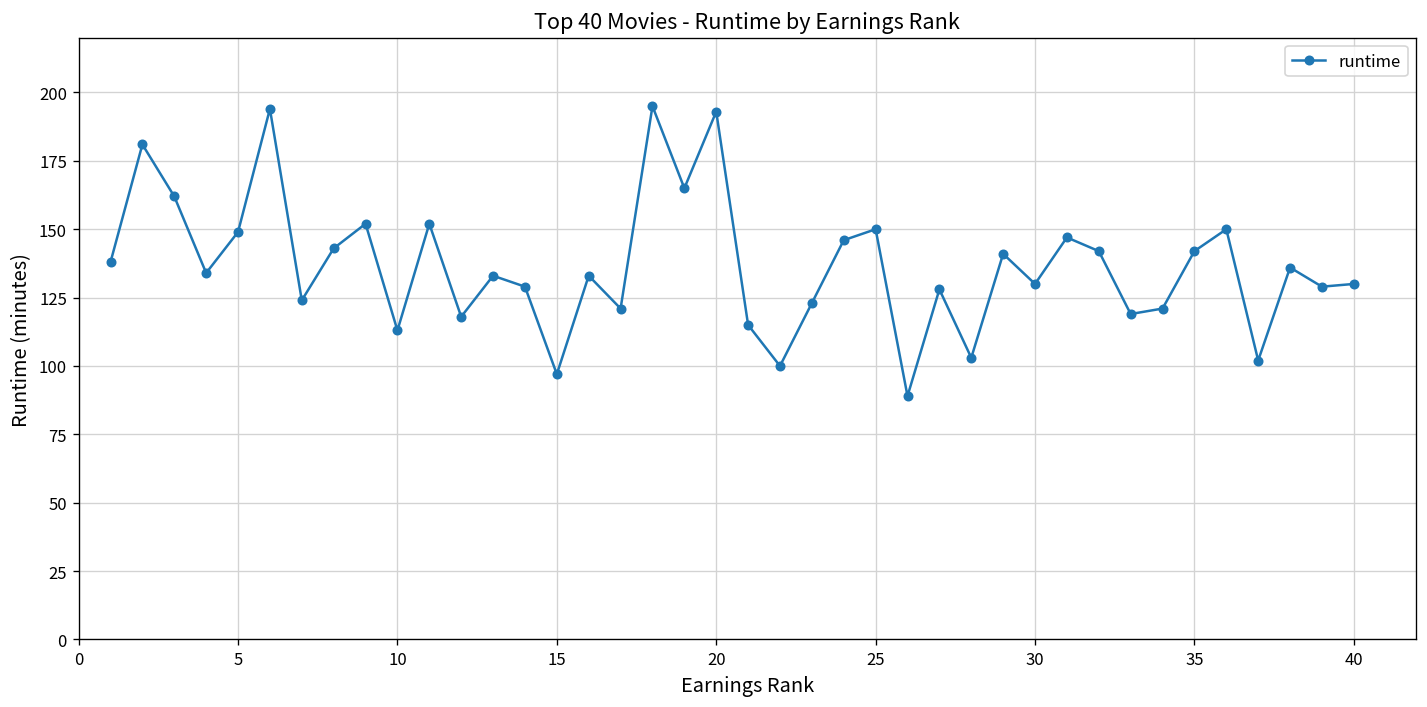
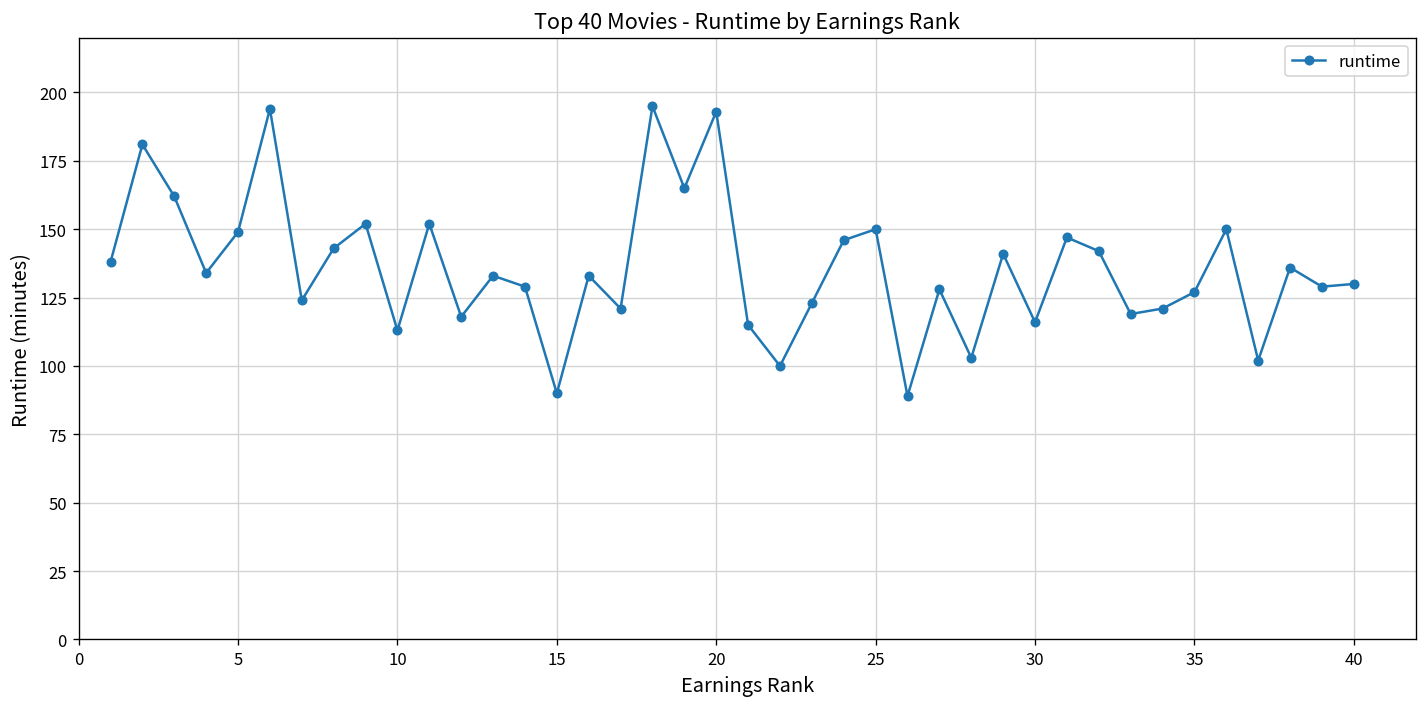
15: 97 -> 90
30: 130 -> 116
35: 142 -> 127
